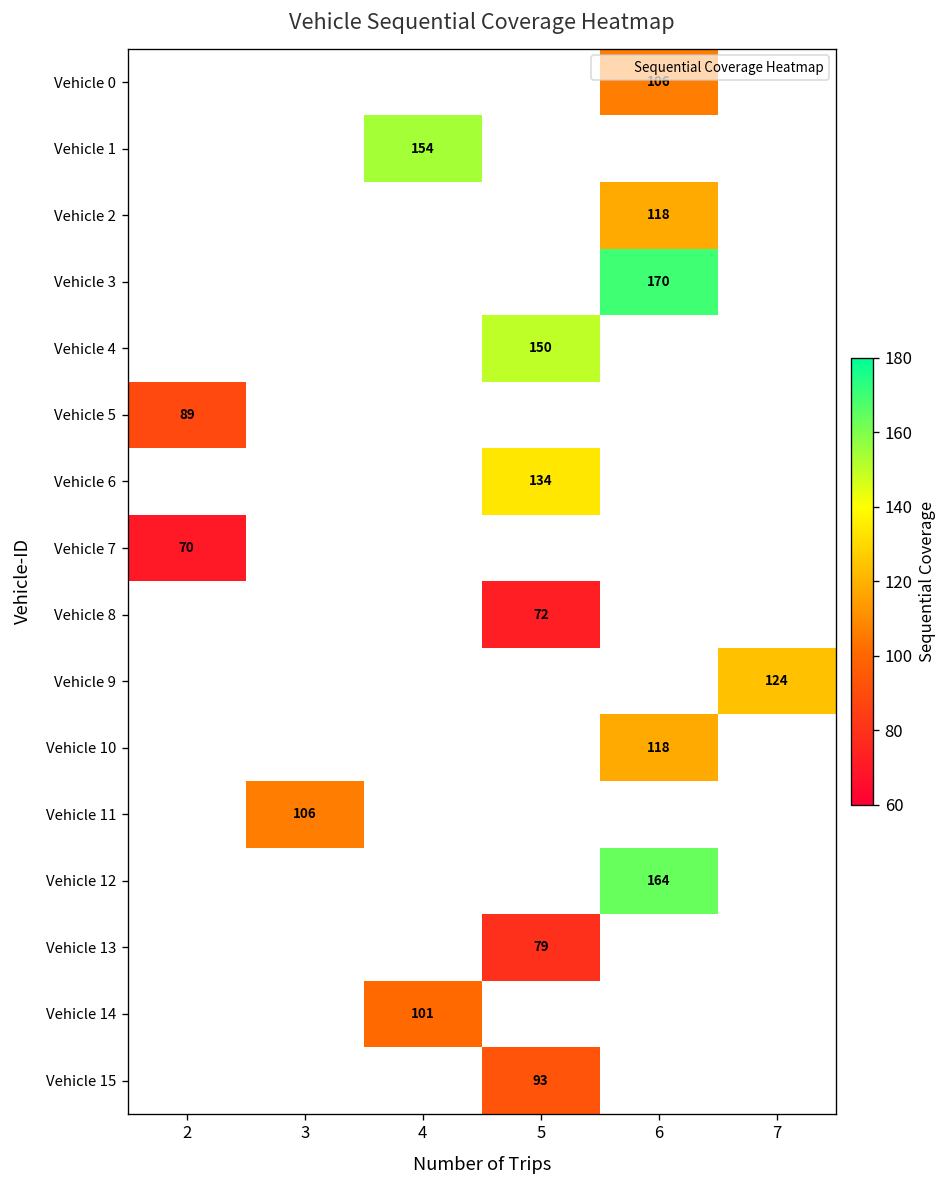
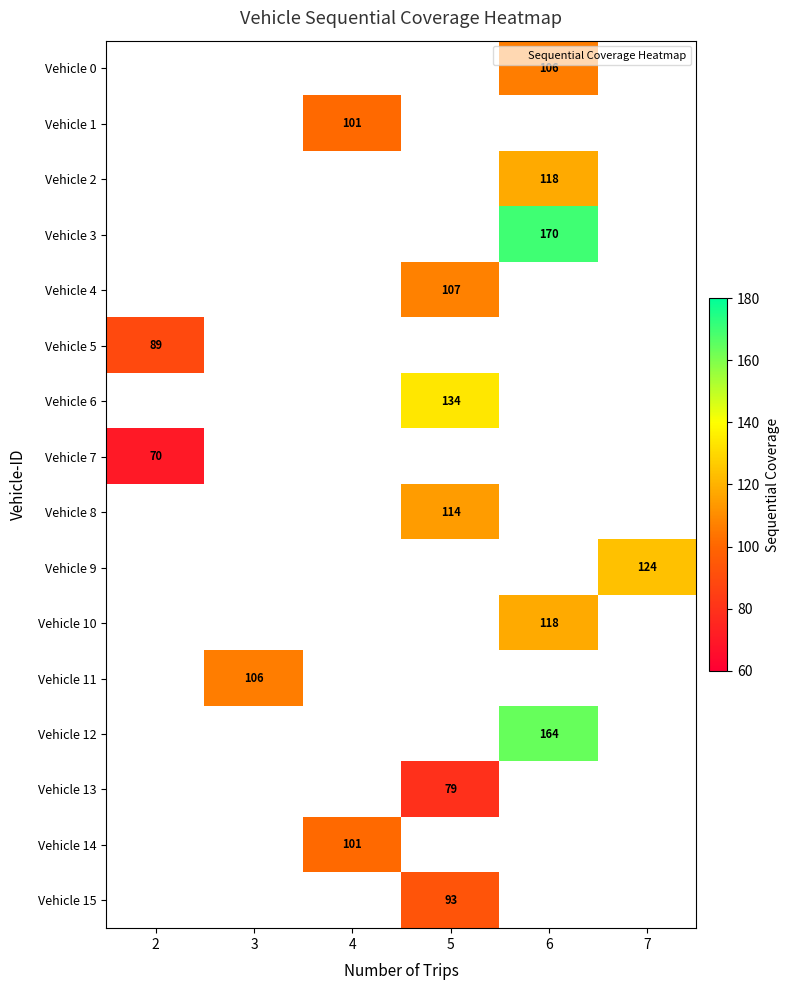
Vehicle 1, 4: 154 -> 101
Vehicle 4, 5: 150 -> 107
Vehicle 8, 5: 72 -> 114
